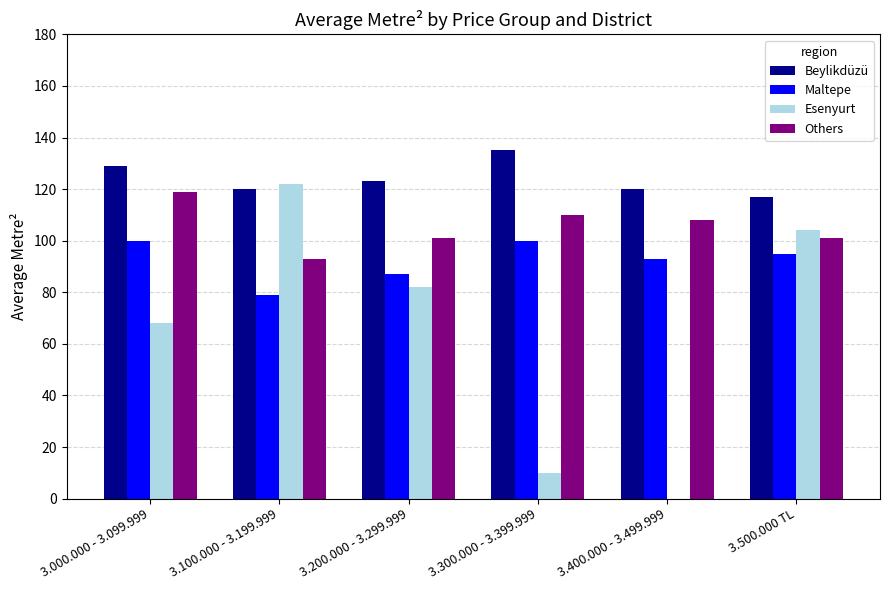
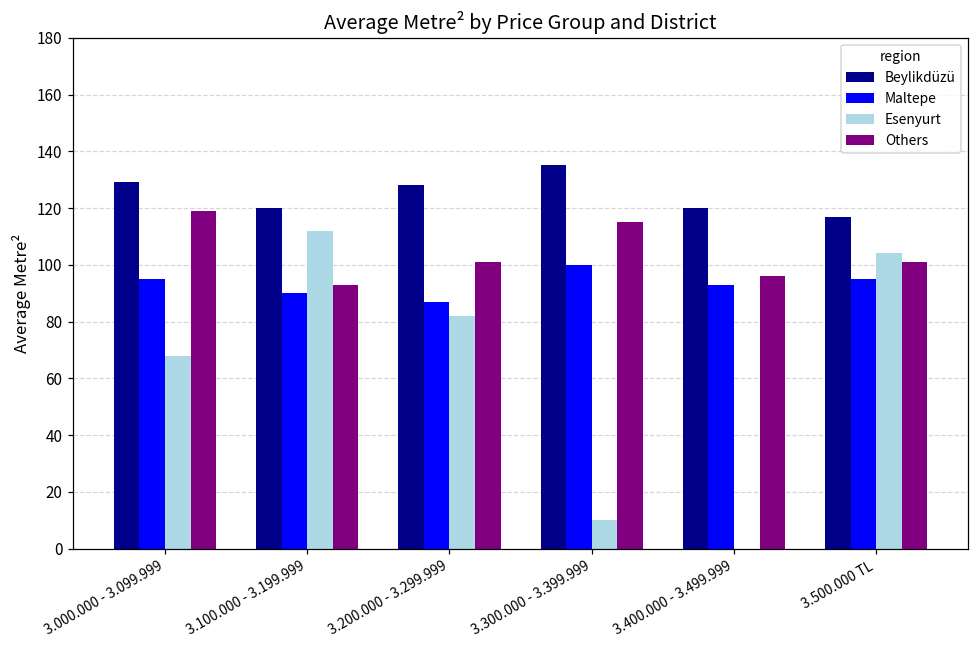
Maltepe, 3.000.000 - 3.099.999: 100 -> 95
Maltepe, 3.100.000 - 3.199.999: 79 -> 90
Esenyurt, 3.100.000 - 3.199.999: 122 -> 112
Beylikdüzü, 3.200.000 - 3.299.999: 123 -> 128
Others, 3.300.000 - 3.399.999: 110 -> 115
Others, 3.400.000 - 3.499.999: 108 -> 96
